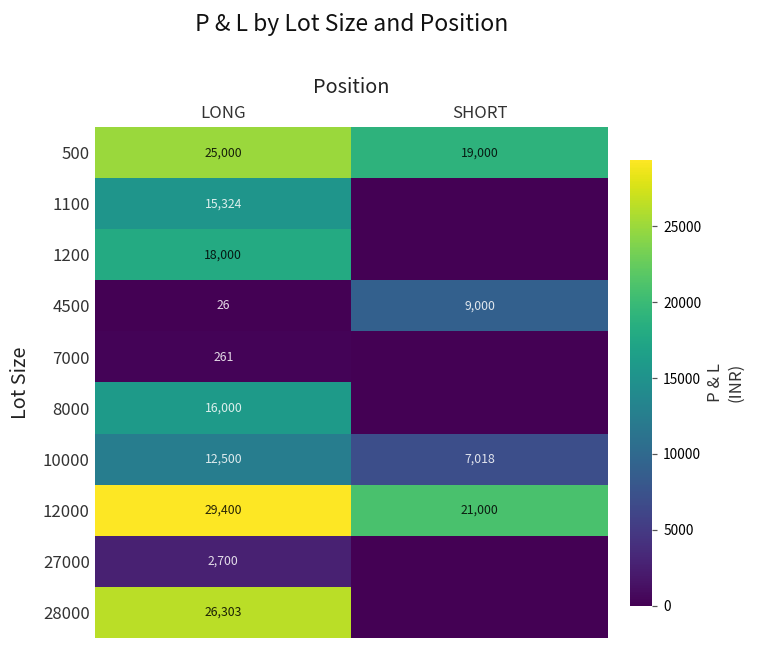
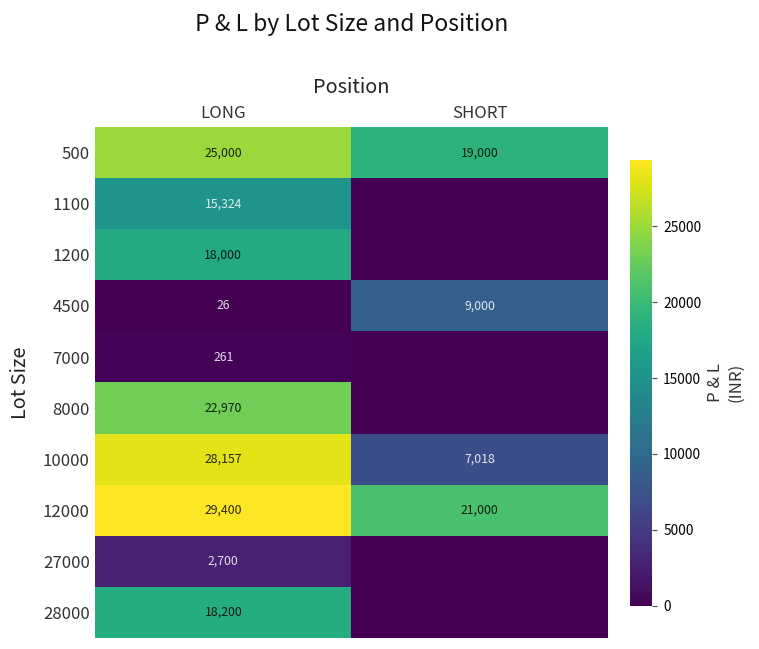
8000, LONG: 16,000 -> 22,970
10000, LONG: 12,500 -> 28,157
28000, LONG: 26,303 -> 18,200
